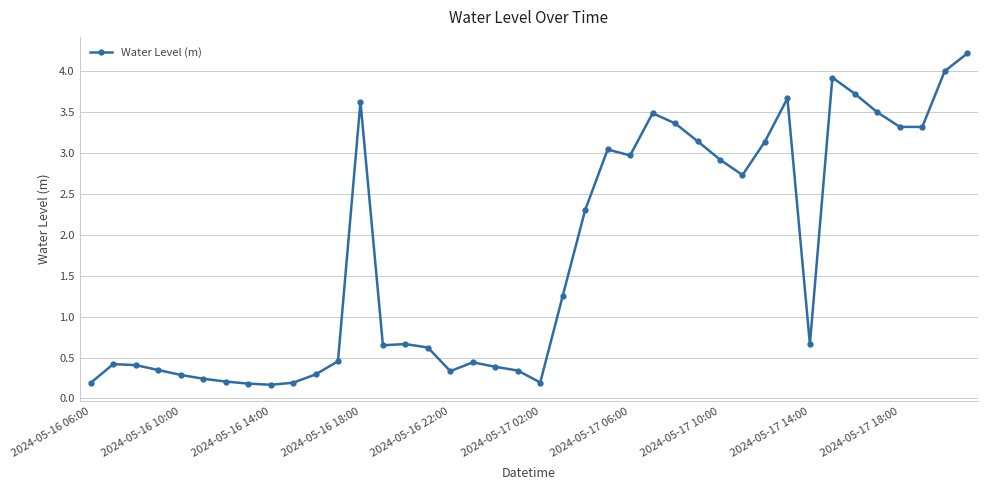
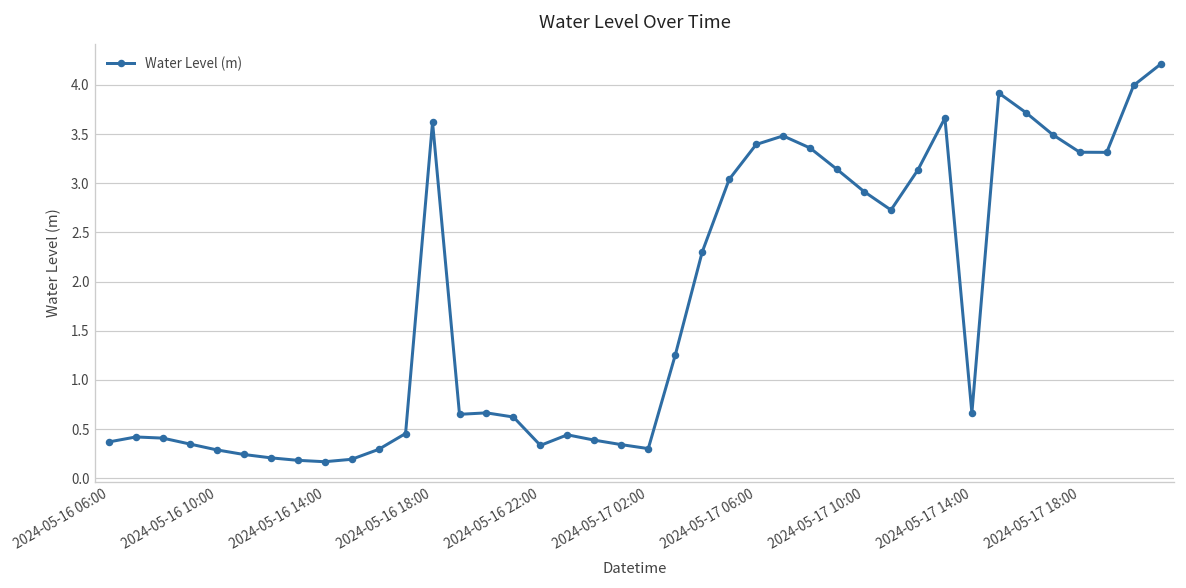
2024-05-16 06:00: 0.2 -> 0.4
2024-05-17 02:00: 0.2 -> 0.3
2024-05-17 06:00: 3.0 -> 3.4
